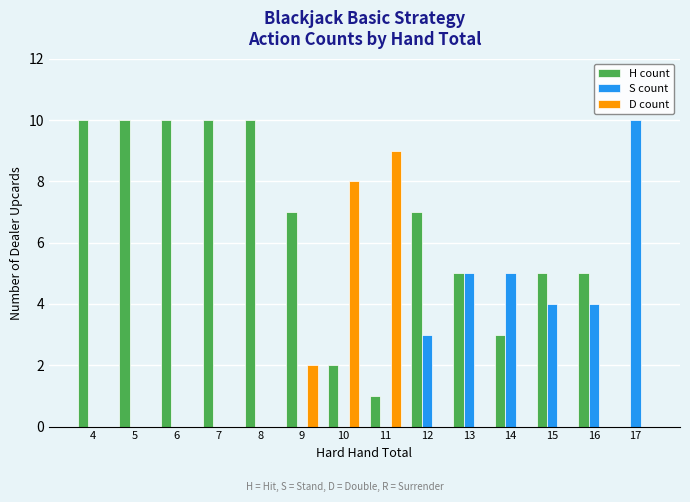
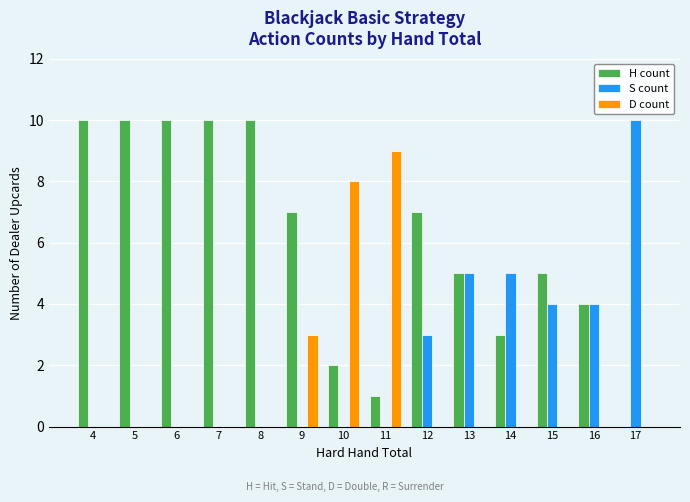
D count, 9: 2 -> 3
H count, 16: 5 -> 4
